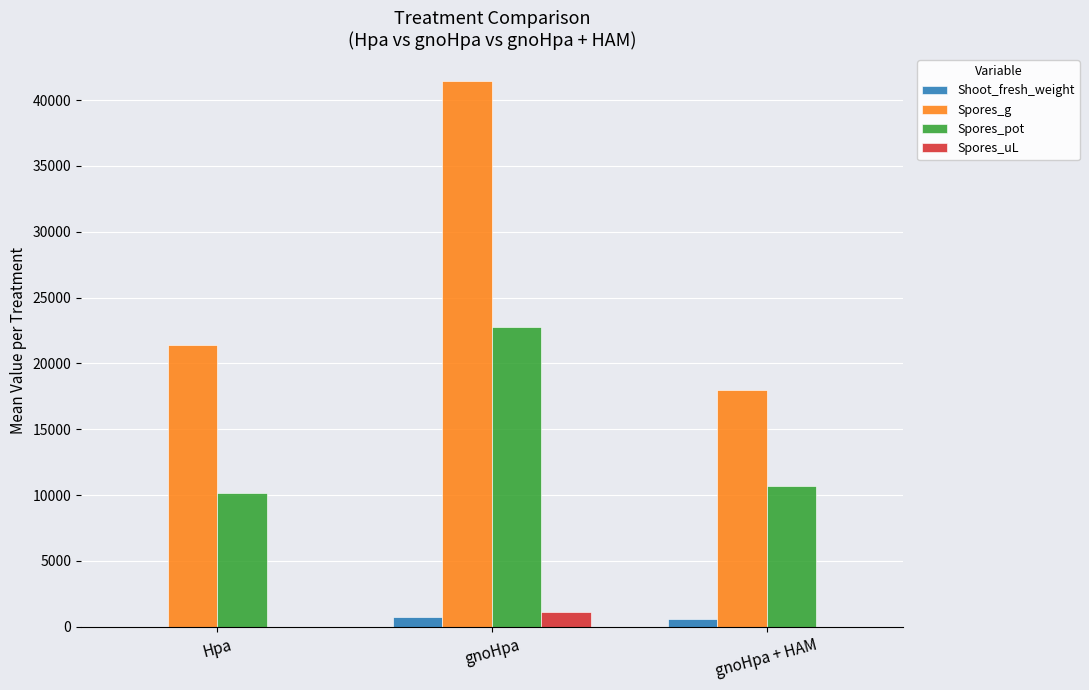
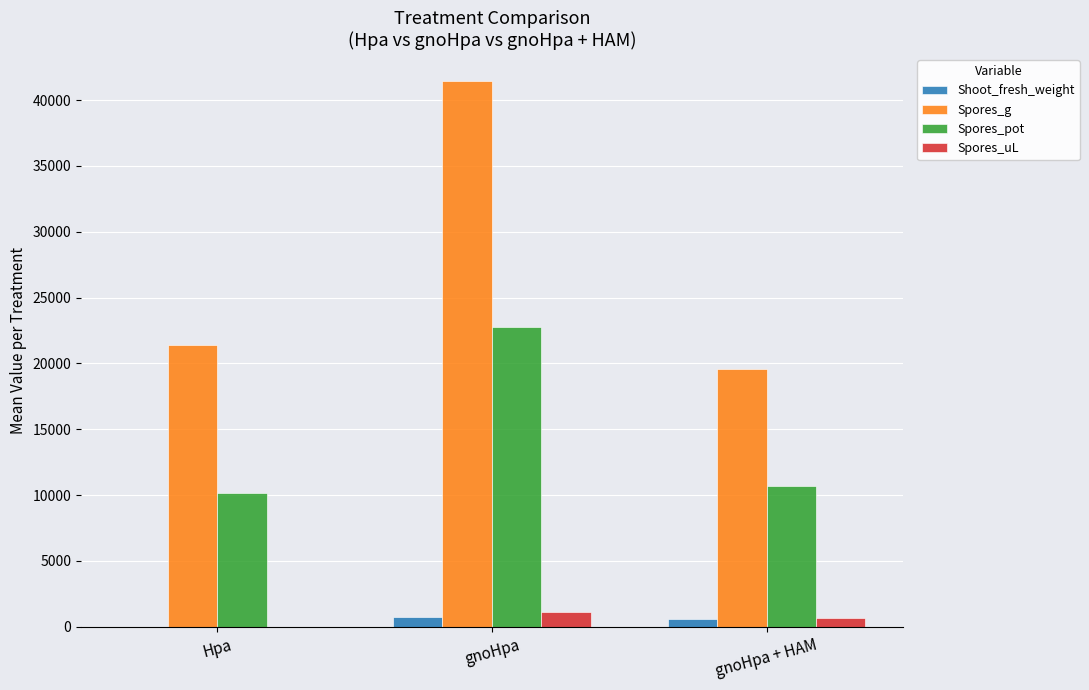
Spores_g, gnoHpa + HAM: 18000 -> 19600
Spores_uL, gnoHpa + HAM: 0 -> 600
